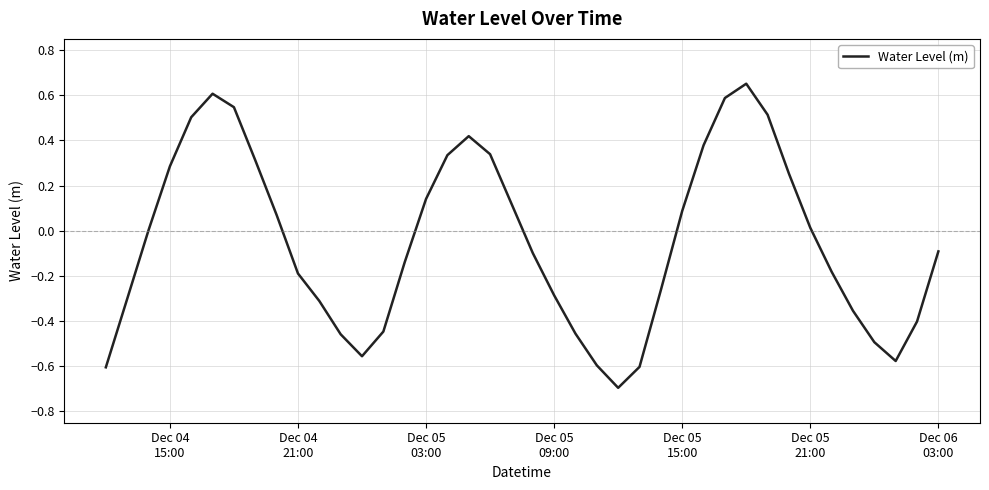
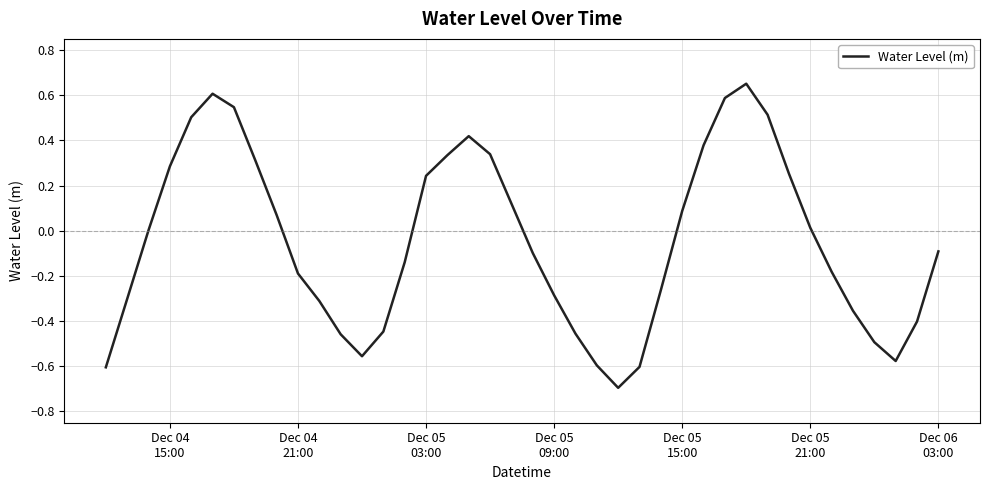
Dec 05 03:00: 0.14 -> 0.24
